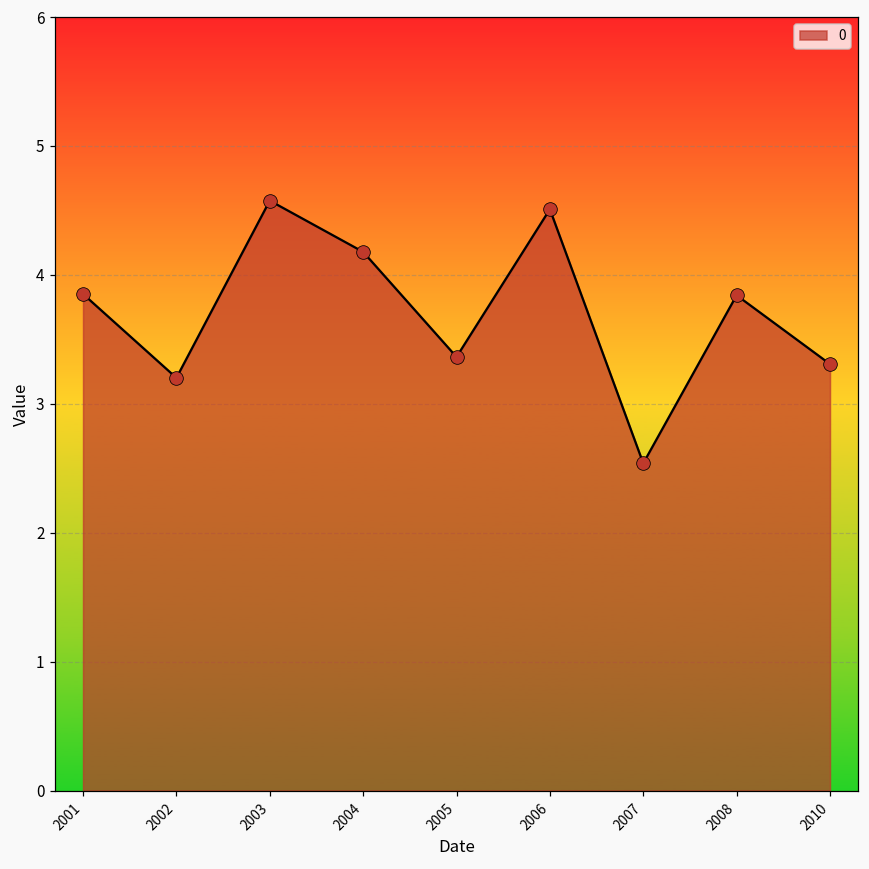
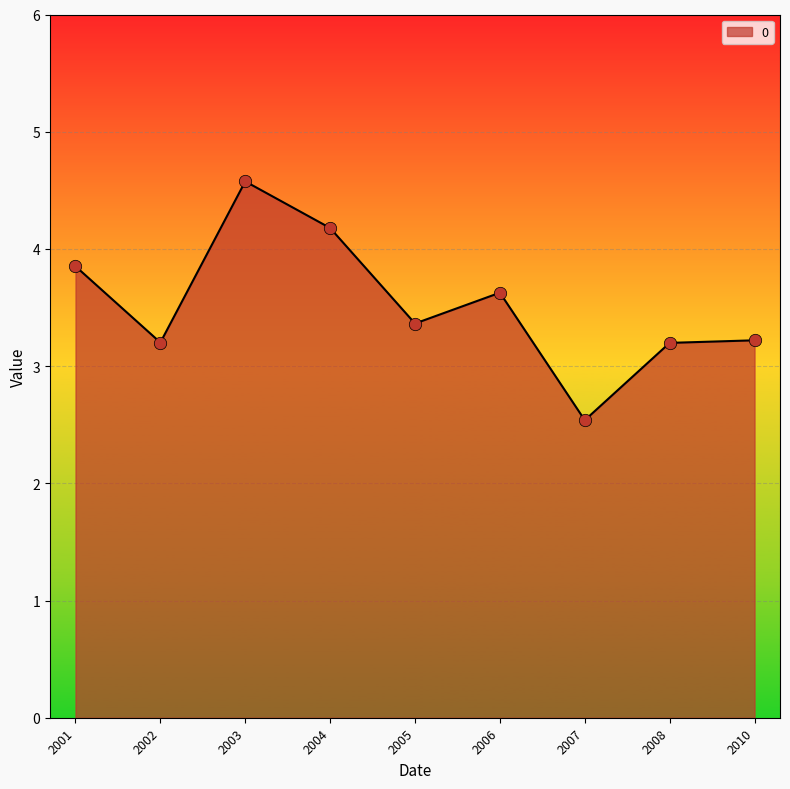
2006: 4.51 -> 3.63
2008: 3.84 -> 3.20
2010: 3.31 -> 3.22
